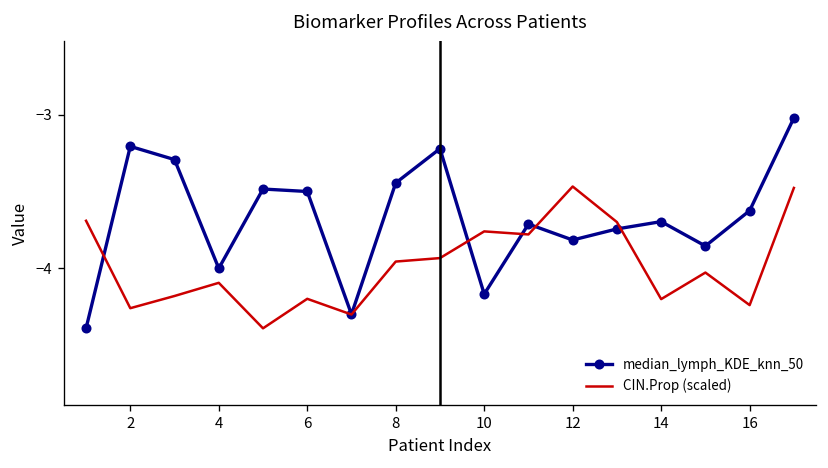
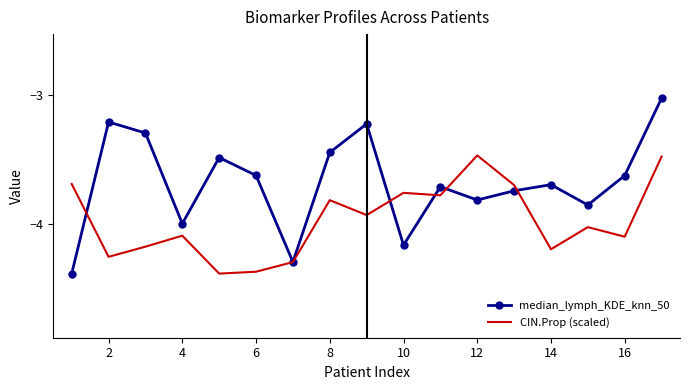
median_lymph_KDE_knn_50, 6: -3.50 -> -3.62
CIN.Prop (scaled), 6: -4.20 -> -4.37
CIN.Prop (scaled), 8: -3.96 -> -3.82
CIN.Prop (scaled), 16: -4.24 -> -4.10
